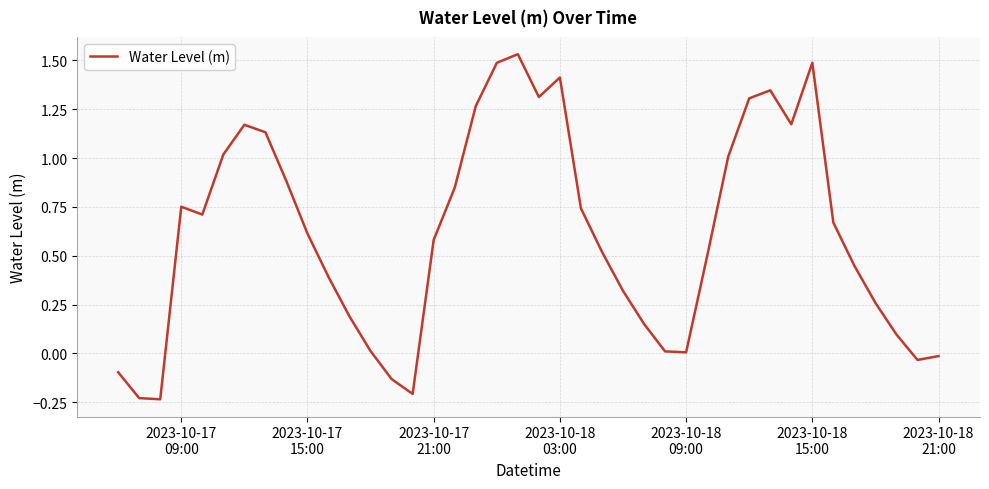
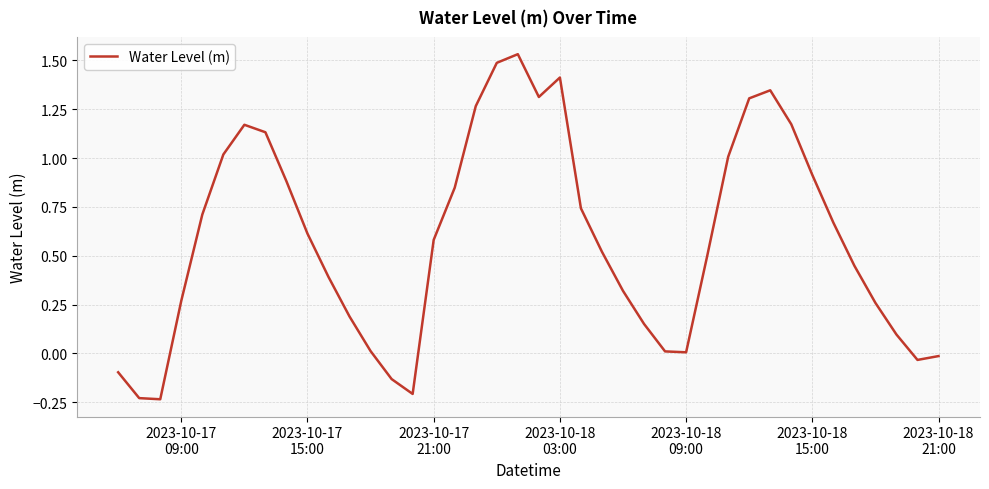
2023-10-17 09:00: 0.75 -> 0.27
2023-10-18 15:00: 1.49 -> 0.91
